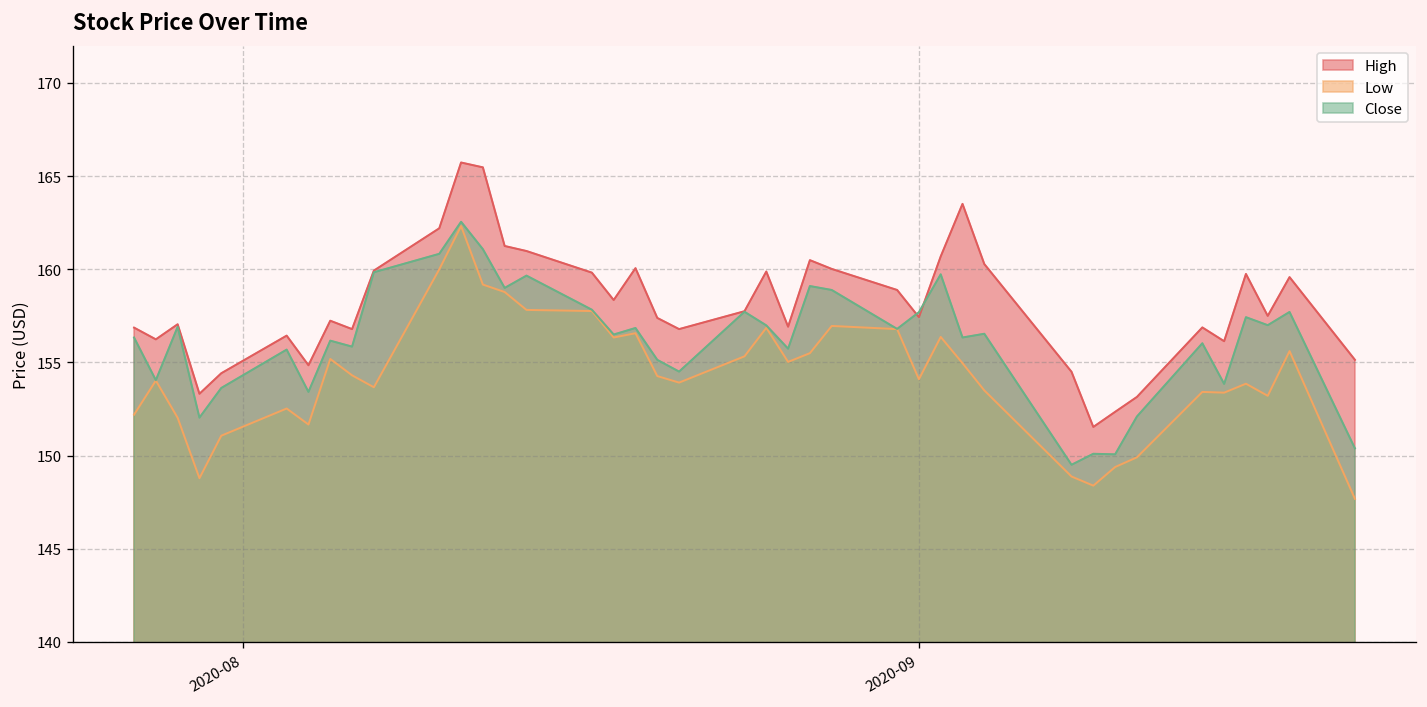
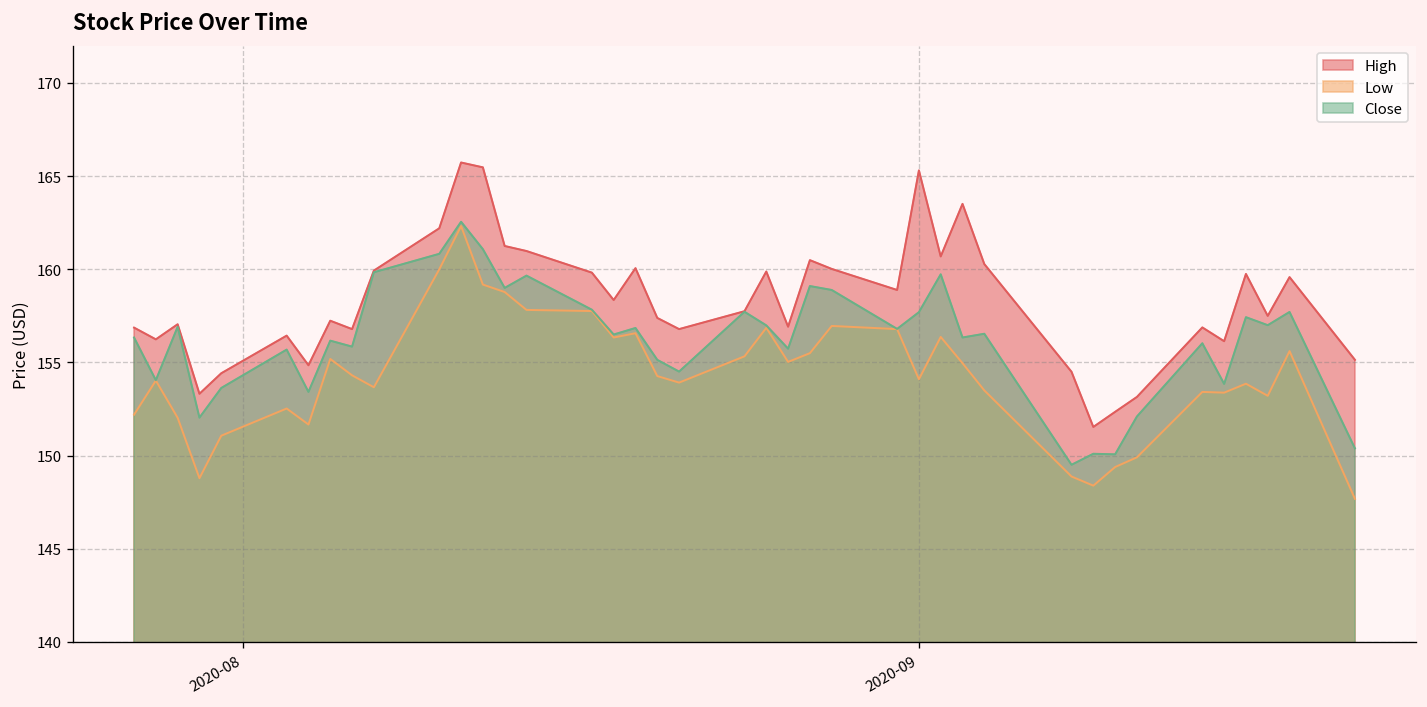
High, 2020-09: 157.4 -> 165.3
